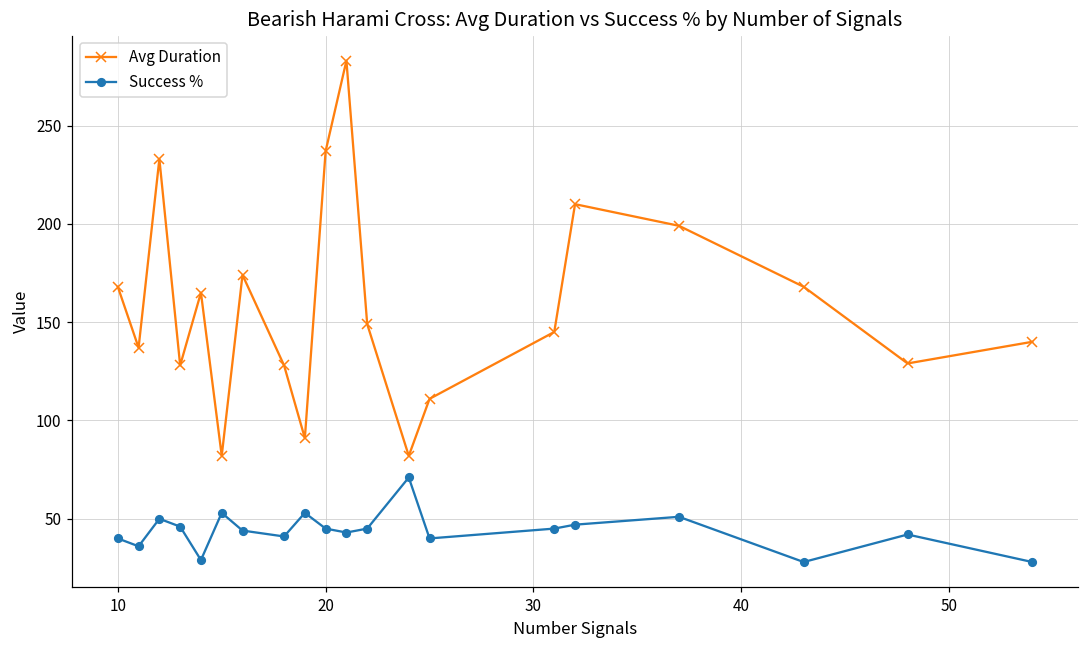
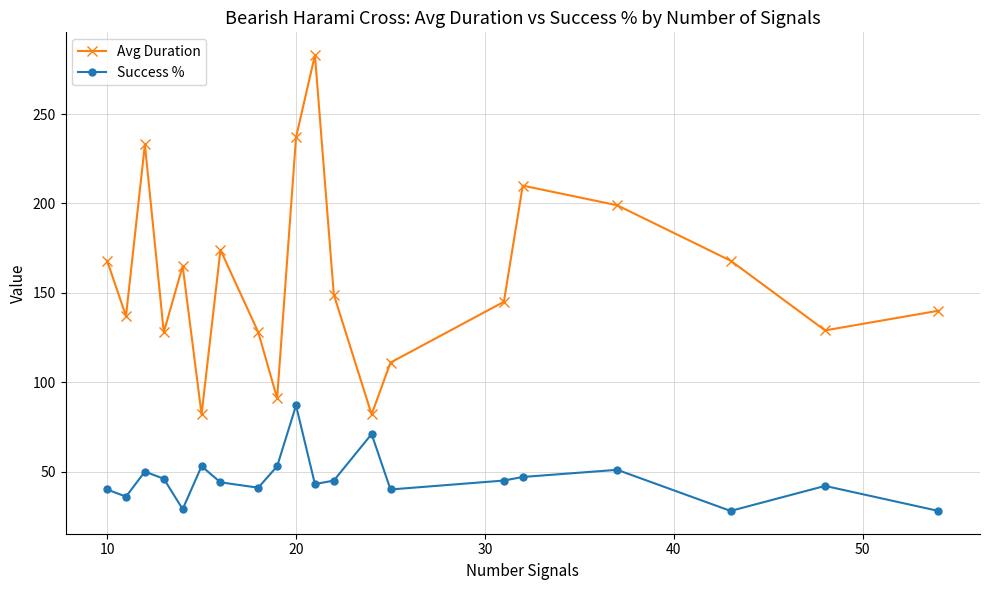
Success %, 20: 45 -> 87
